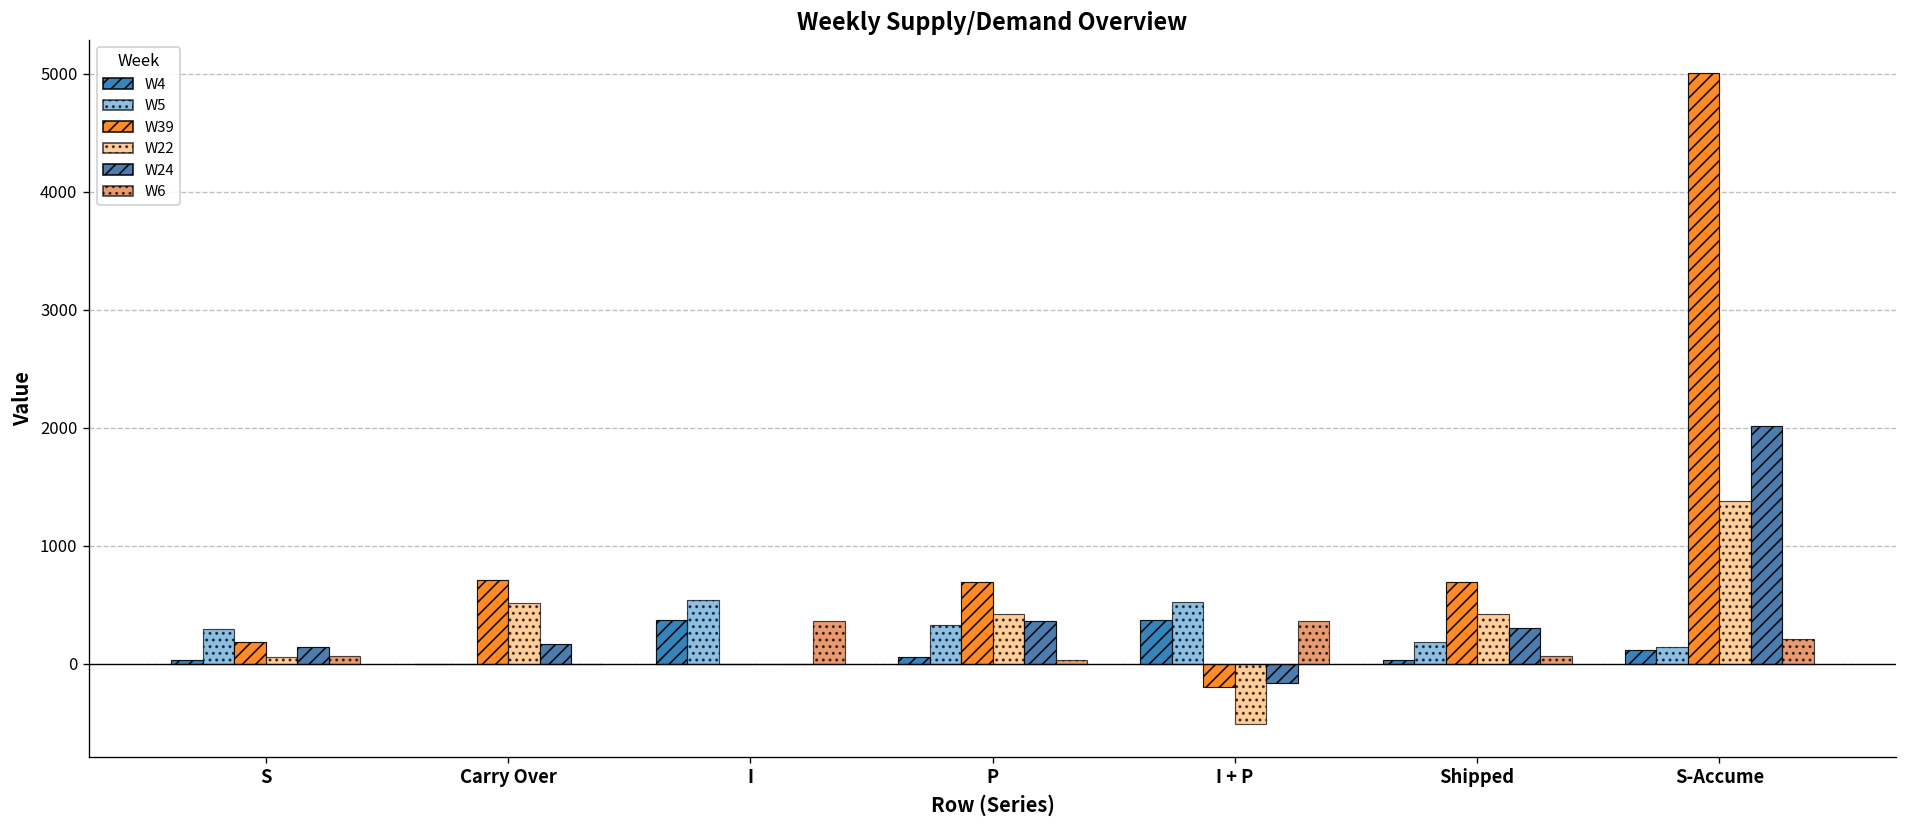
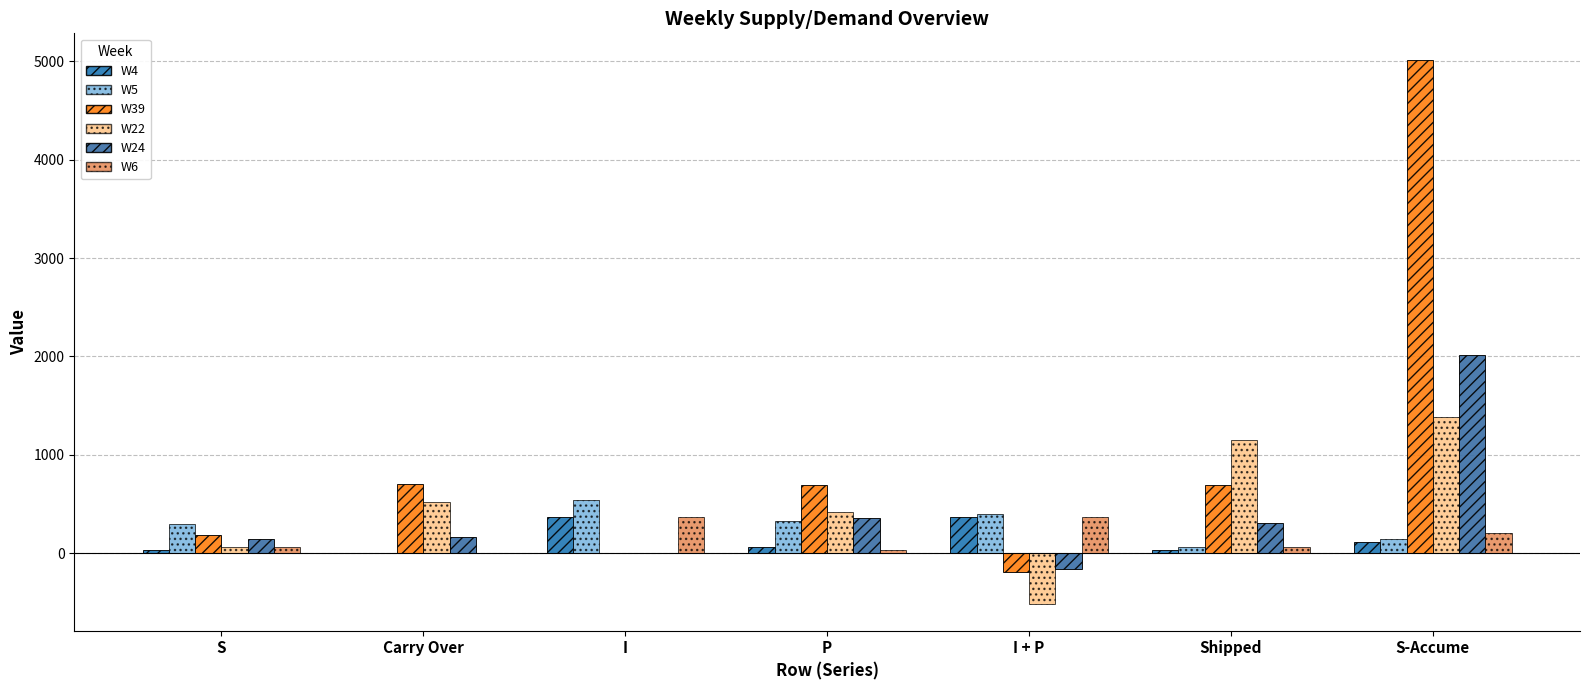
W5, I + P: 500 -> 400
W5, Shipped: 200 -> 100
W22, Shipped: 400 -> 1200
